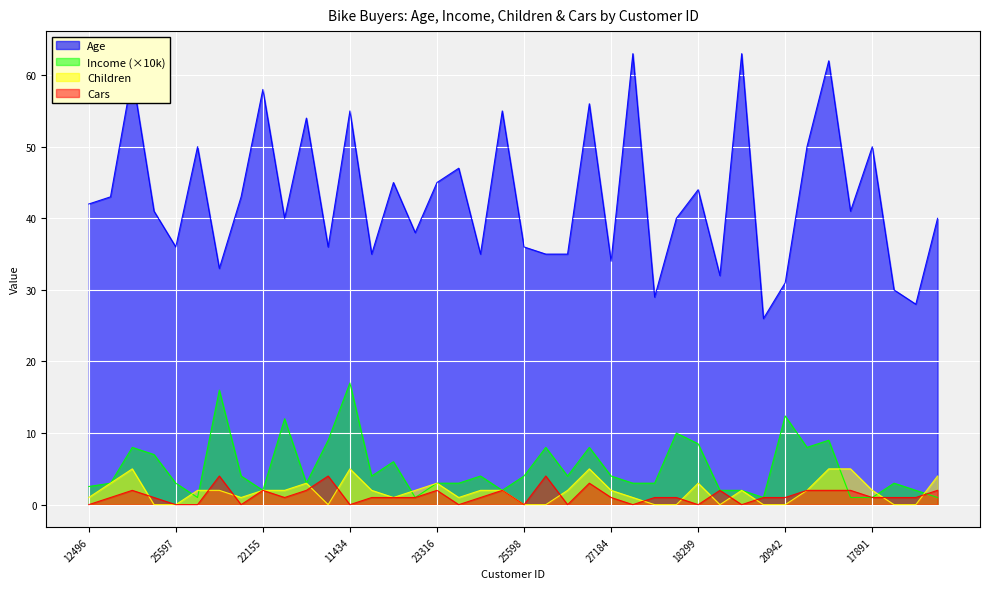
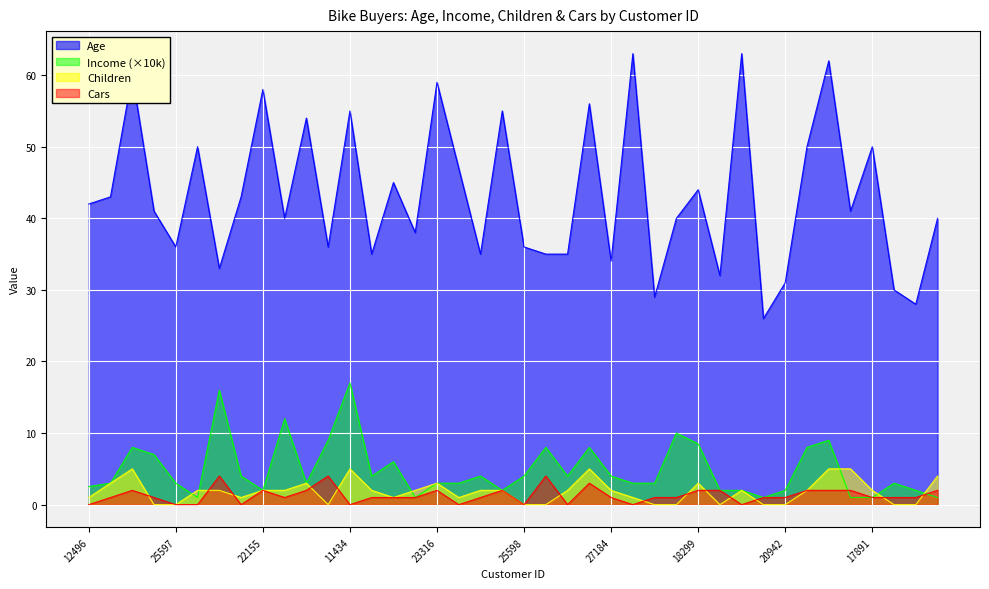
Age, 23316: 45 -> 59
Cars, 18299: 0 -> 2
Income (×10k), 20942: 12 -> 2
